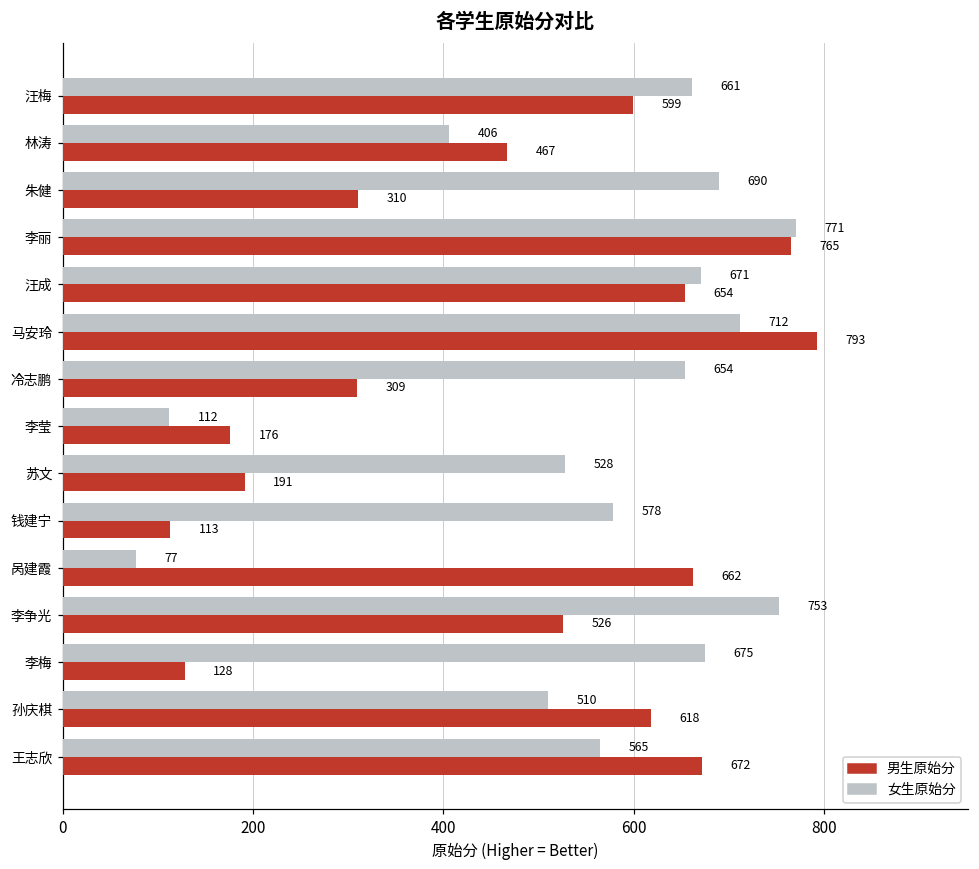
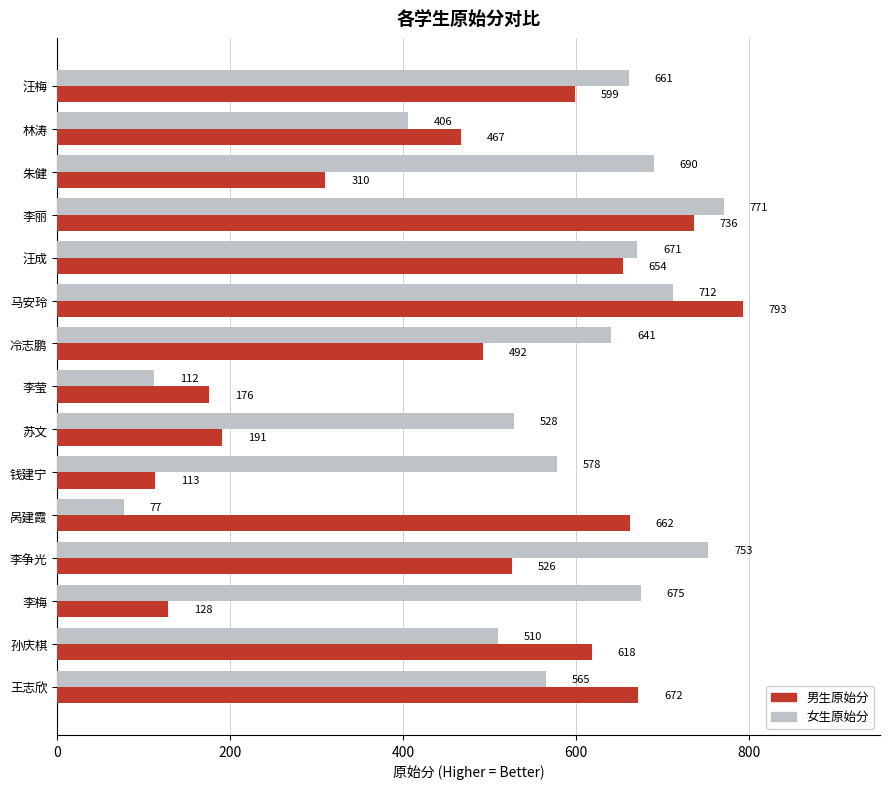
男生原始分, 李丽: 765 -> 736
女生原始分, 冷志鹏: 654 -> 641
男生原始分, 冷志鹏: 309 -> 492
